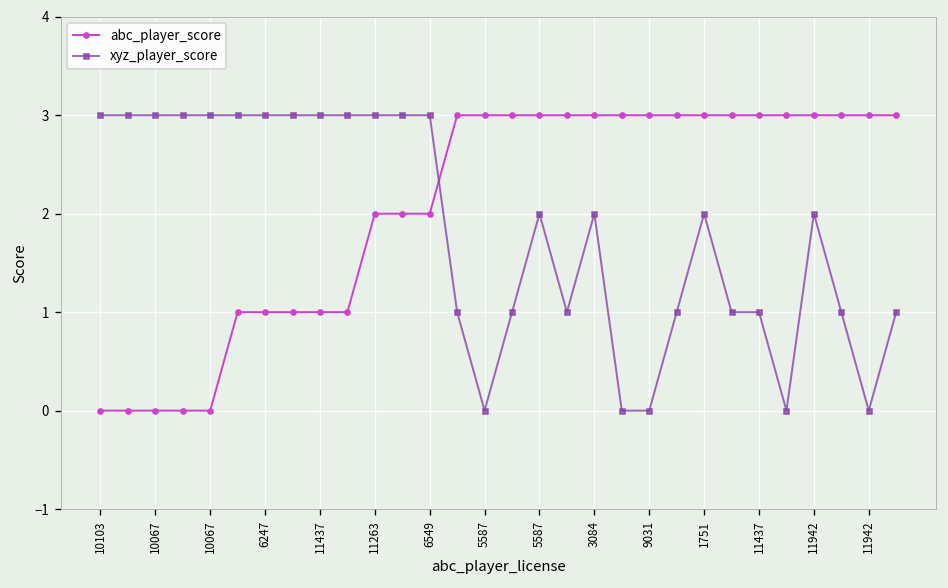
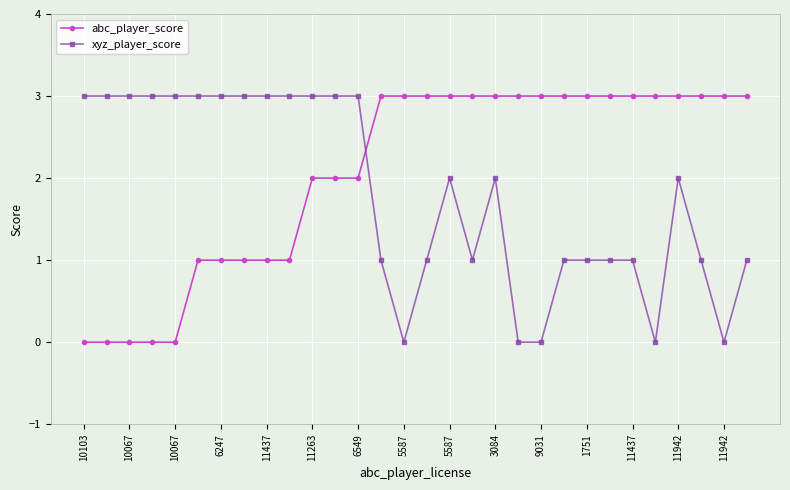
xyz_player_score, 1751: 2 -> 1
